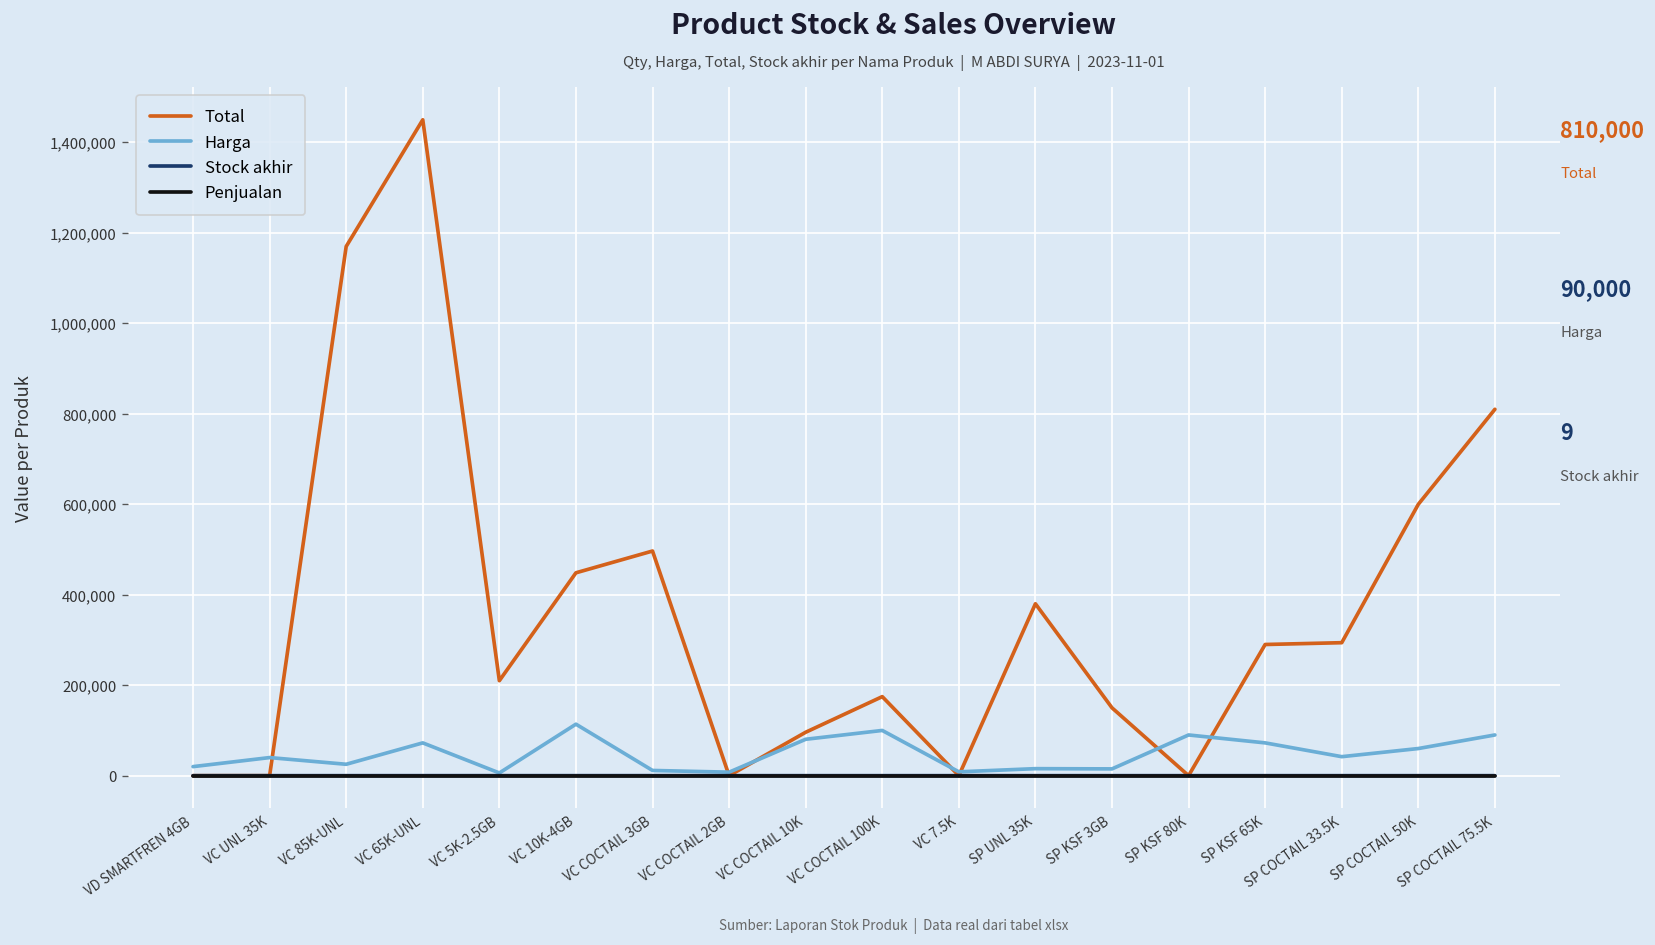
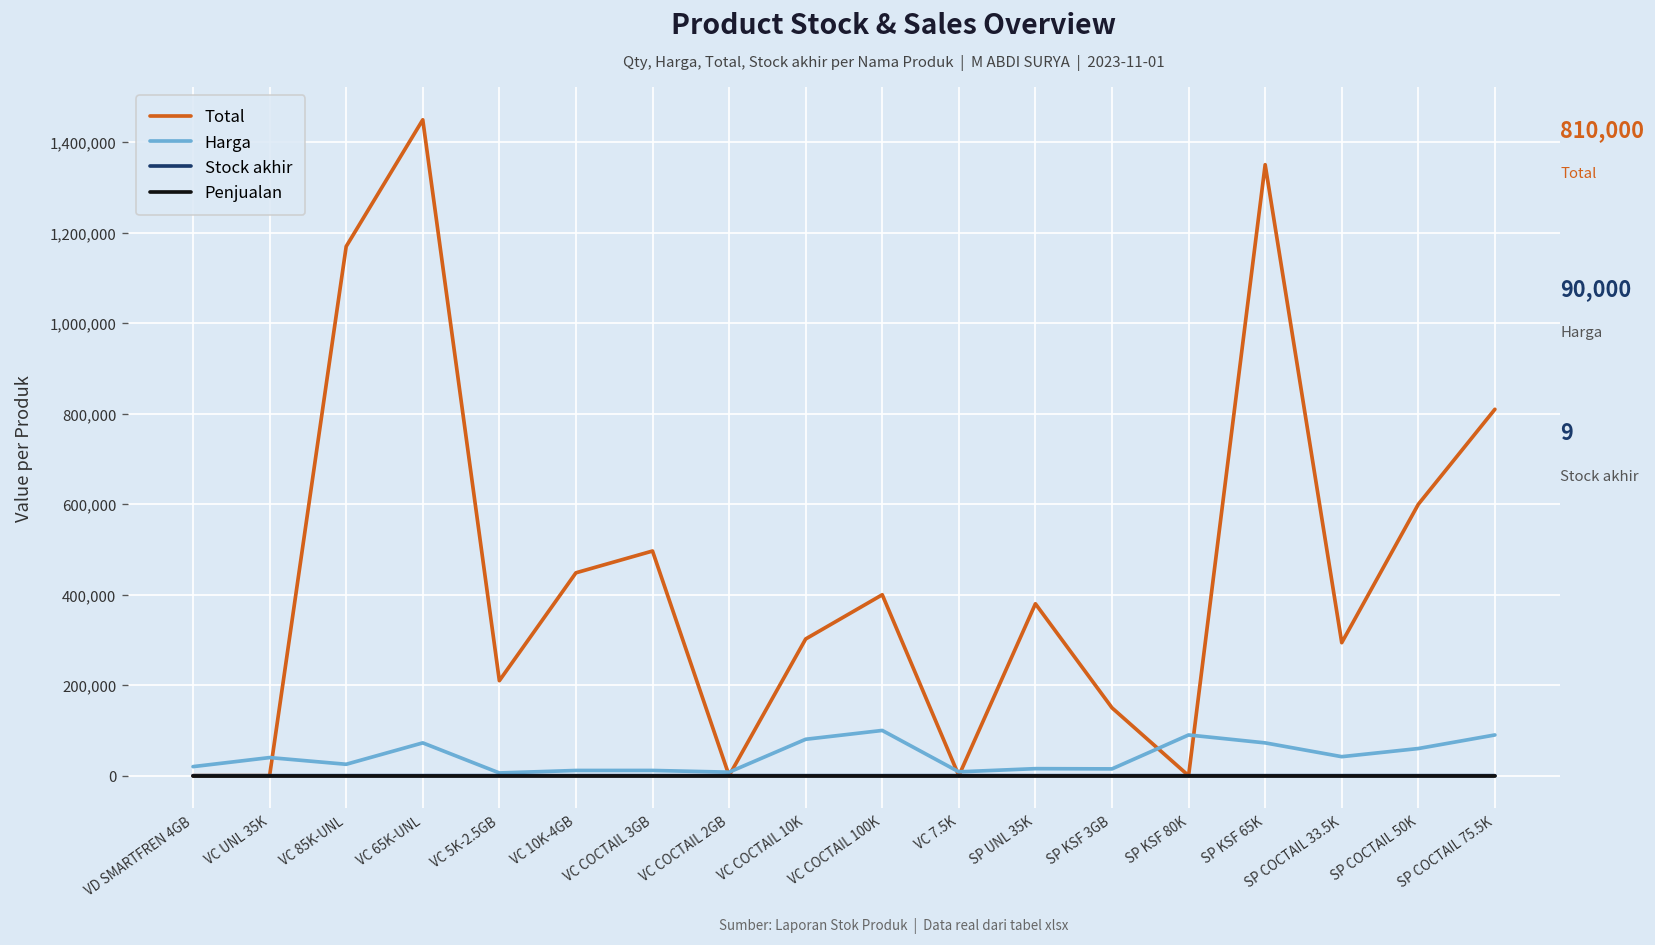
Harga, VC 10K-4GB: 110,000 -> 10,000
Total, VC COCTAIL 10K: 100,000 -> 300,000
Total, VC COCTAIL 100K: 170,000 -> 400,000
Total, SP KSF 65K: 290,000 -> 1,350,000
